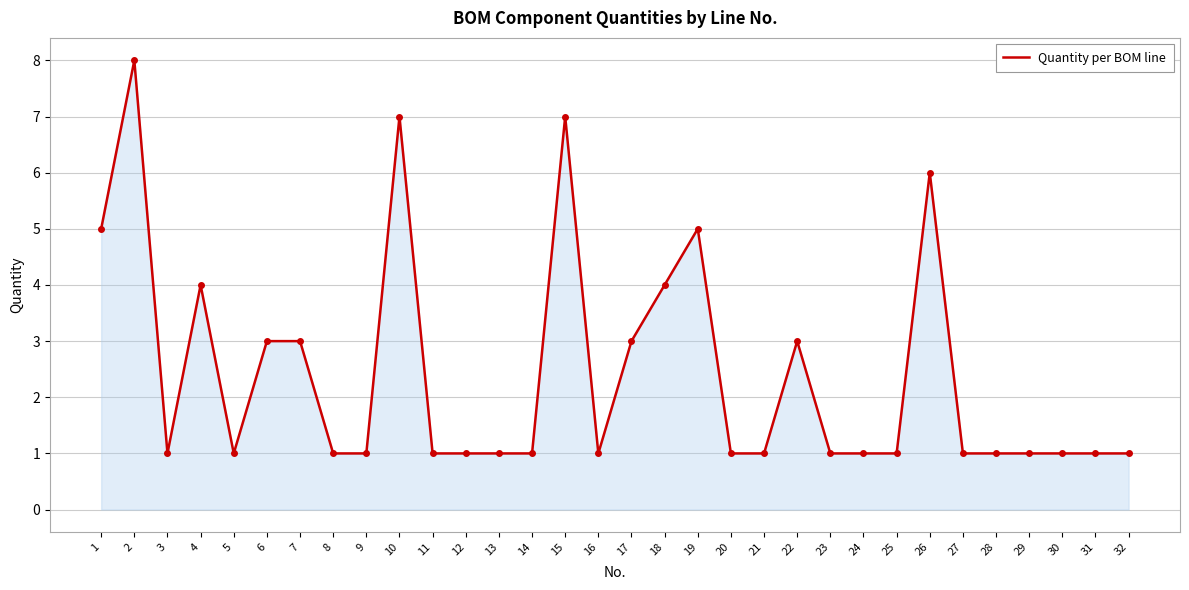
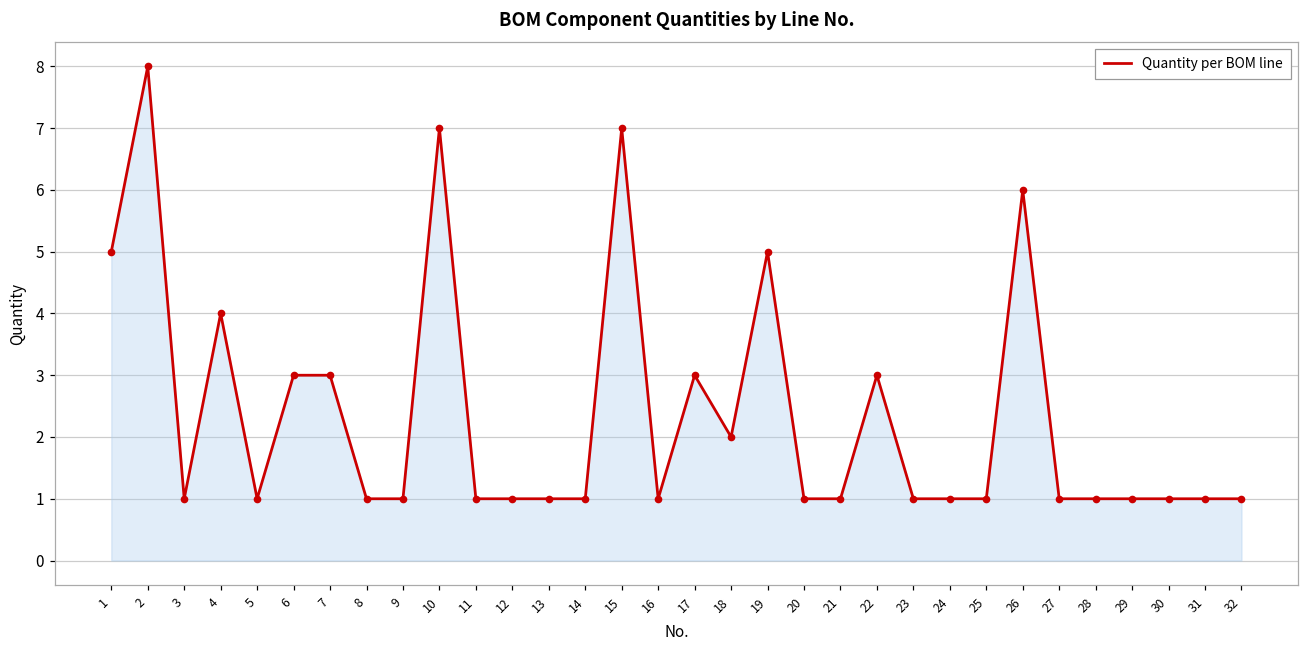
18: 4 -> 2
